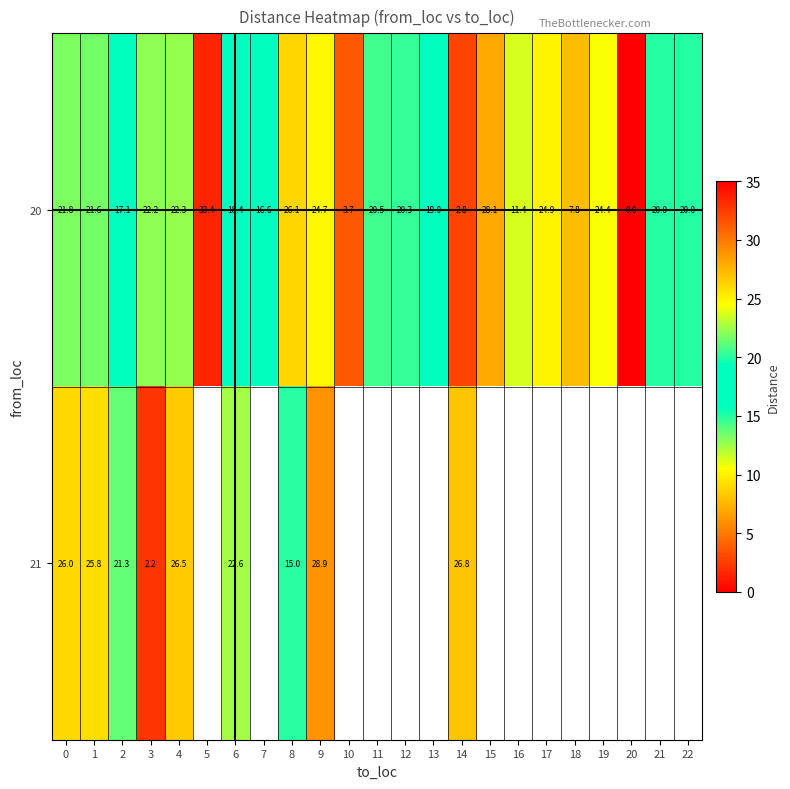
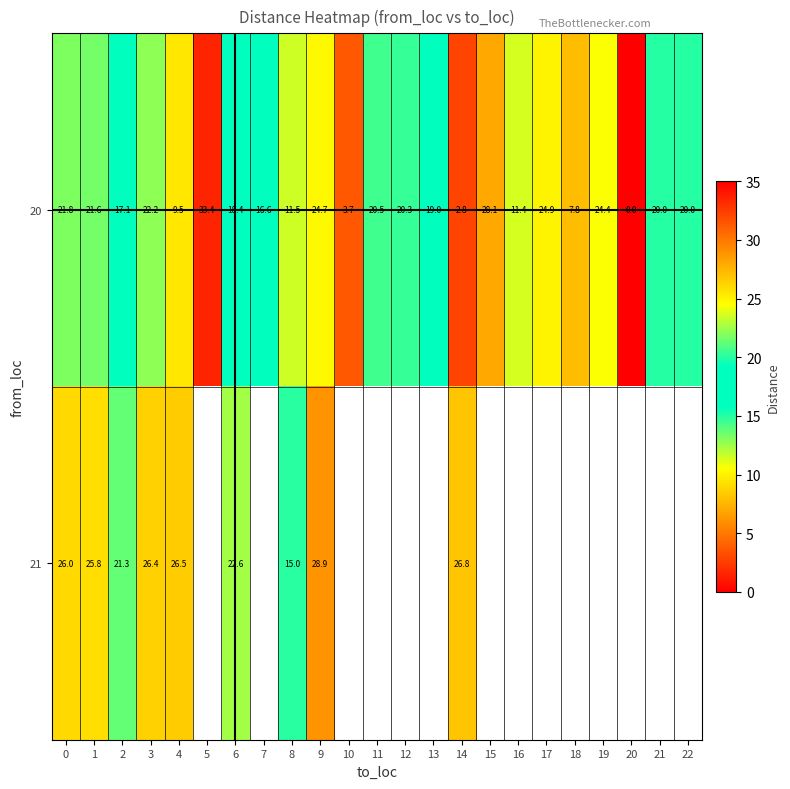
20, 4: 22.3 -> 9.5
20, 8: 26.1 -> 11.5
21, 3: 2.2 -> 26.4
